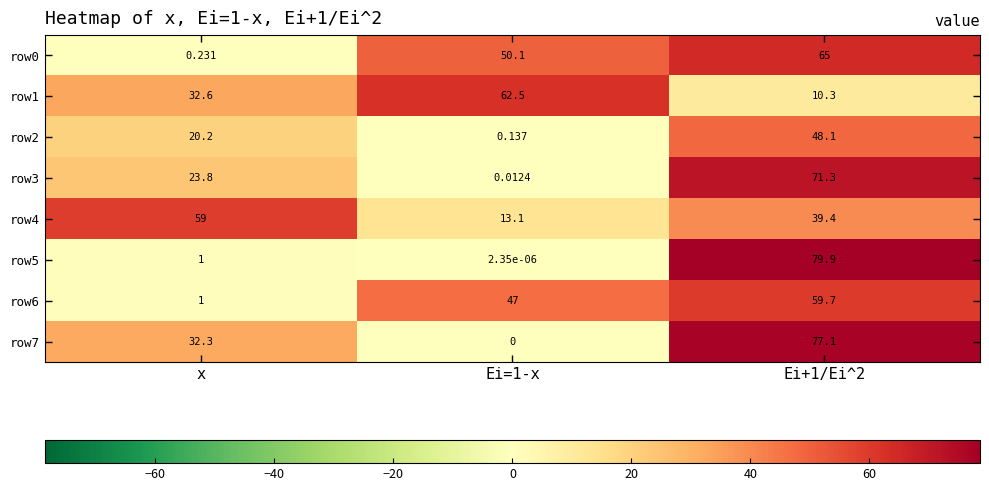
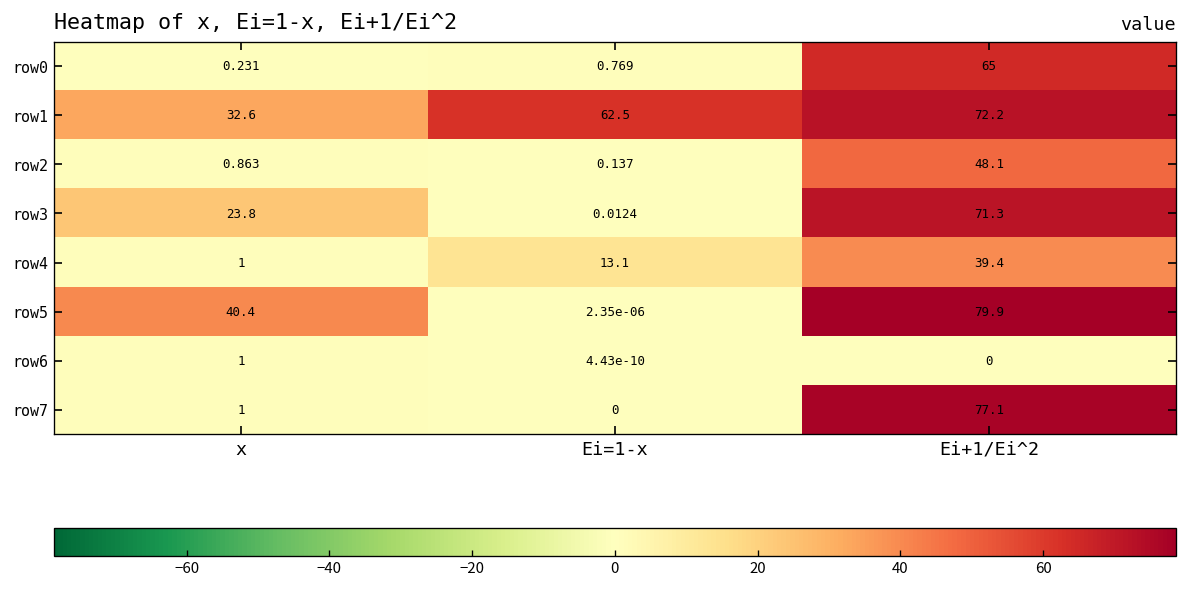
row0, Ei=1-x: 50.1 -> 0.769
row1, Ei+1/Ei^2: 10.3 -> 72.2
row2, x: 20.2 -> 0.863
row4, x: 59 -> 1
row5, x: 1 -> 40.4
row6, Ei=1-x: 47 -> 4.43e-10
row6, Ei+1/Ei^2: 59.7 -> 0
row7, x: 32.3 -> 1
